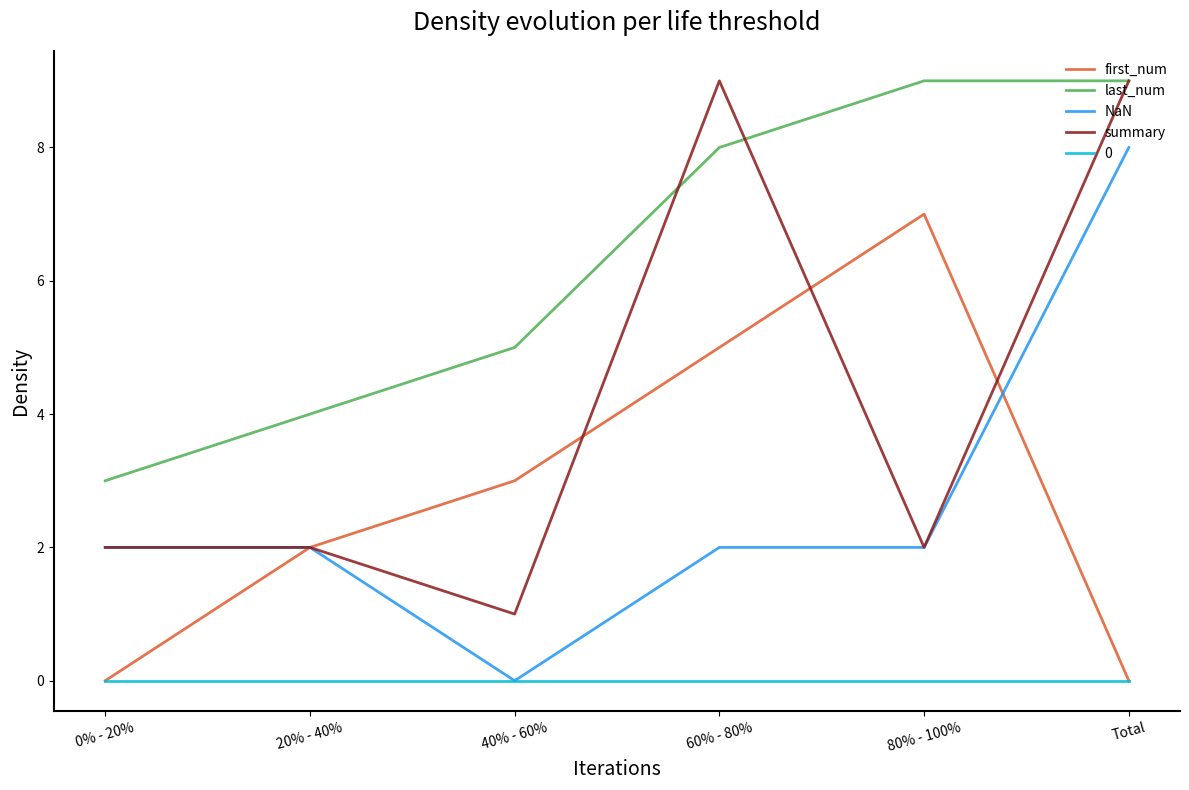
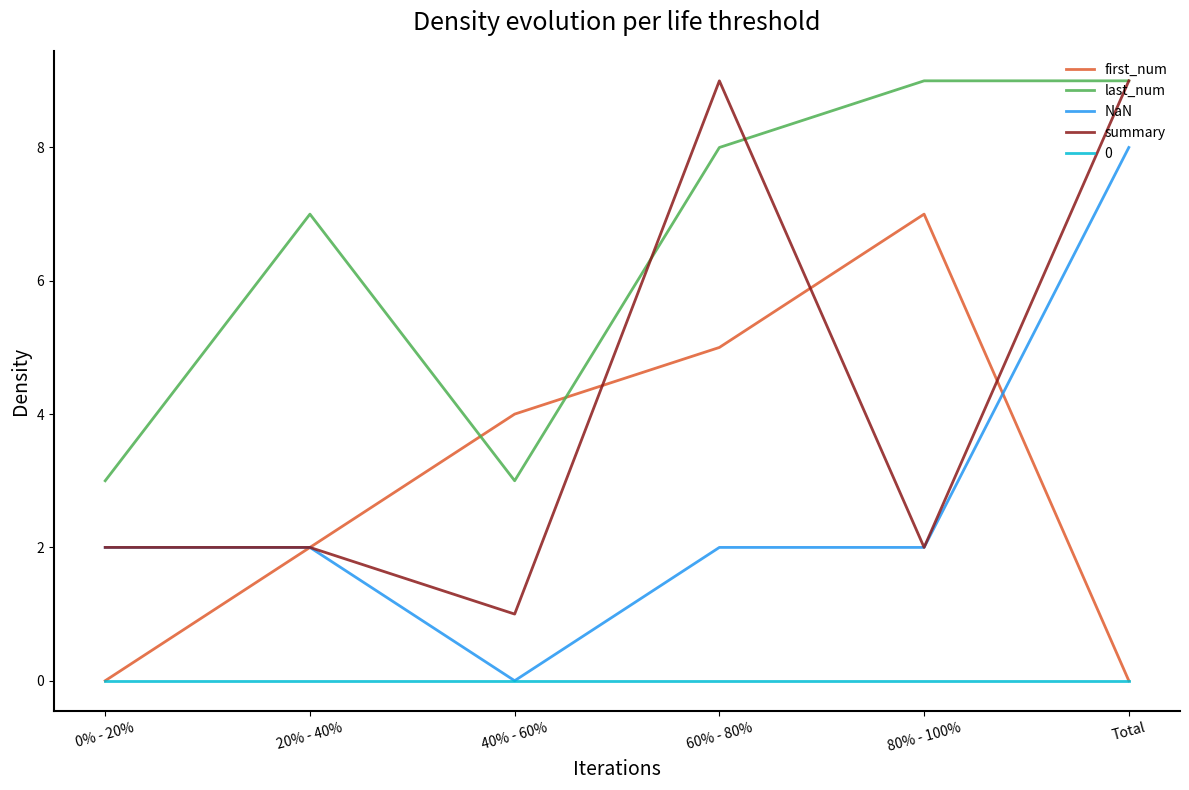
last_num, 20% - 40%: 4 -> 7
first_num, 40% - 60%: 3 -> 4
last_num, 40% - 60%: 5 -> 3
